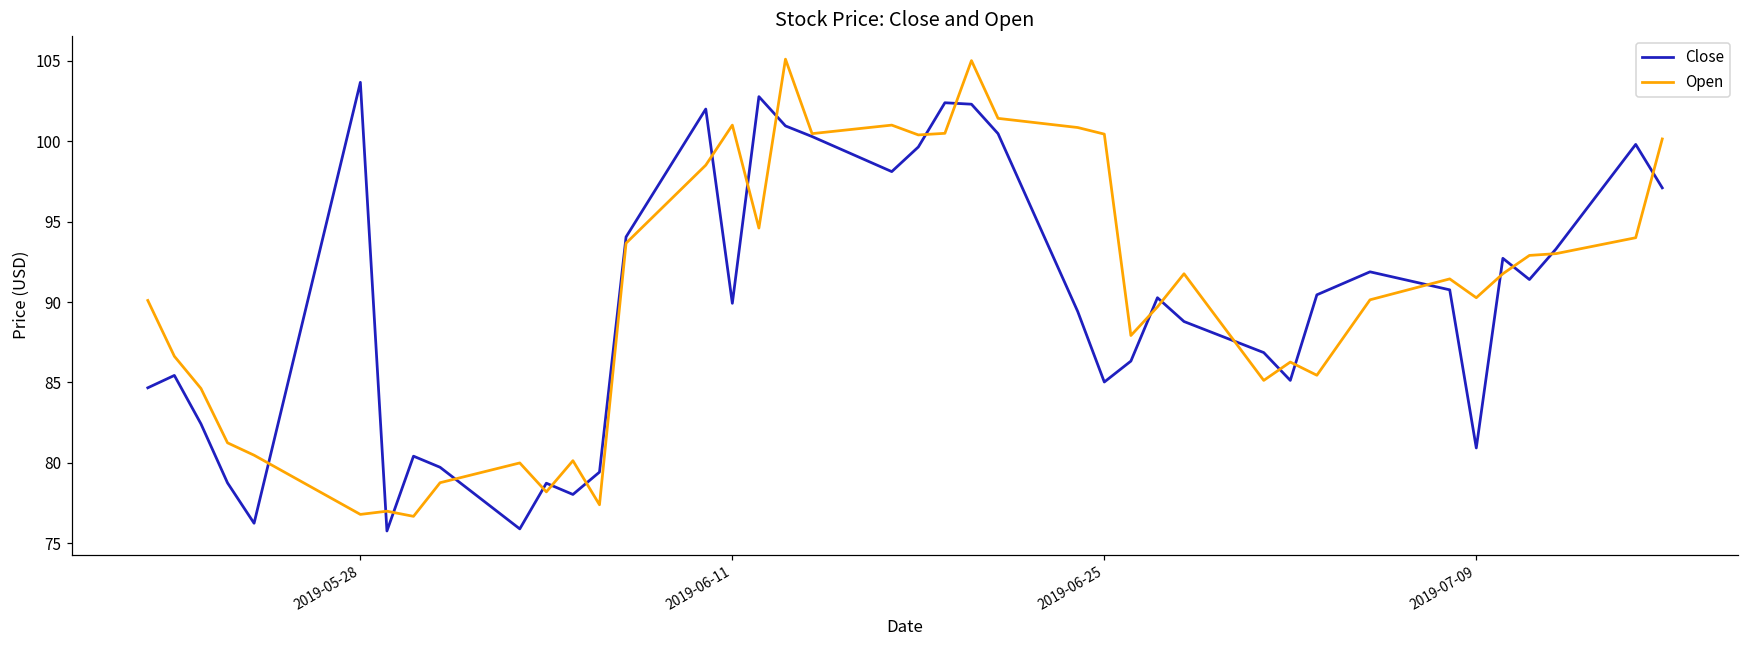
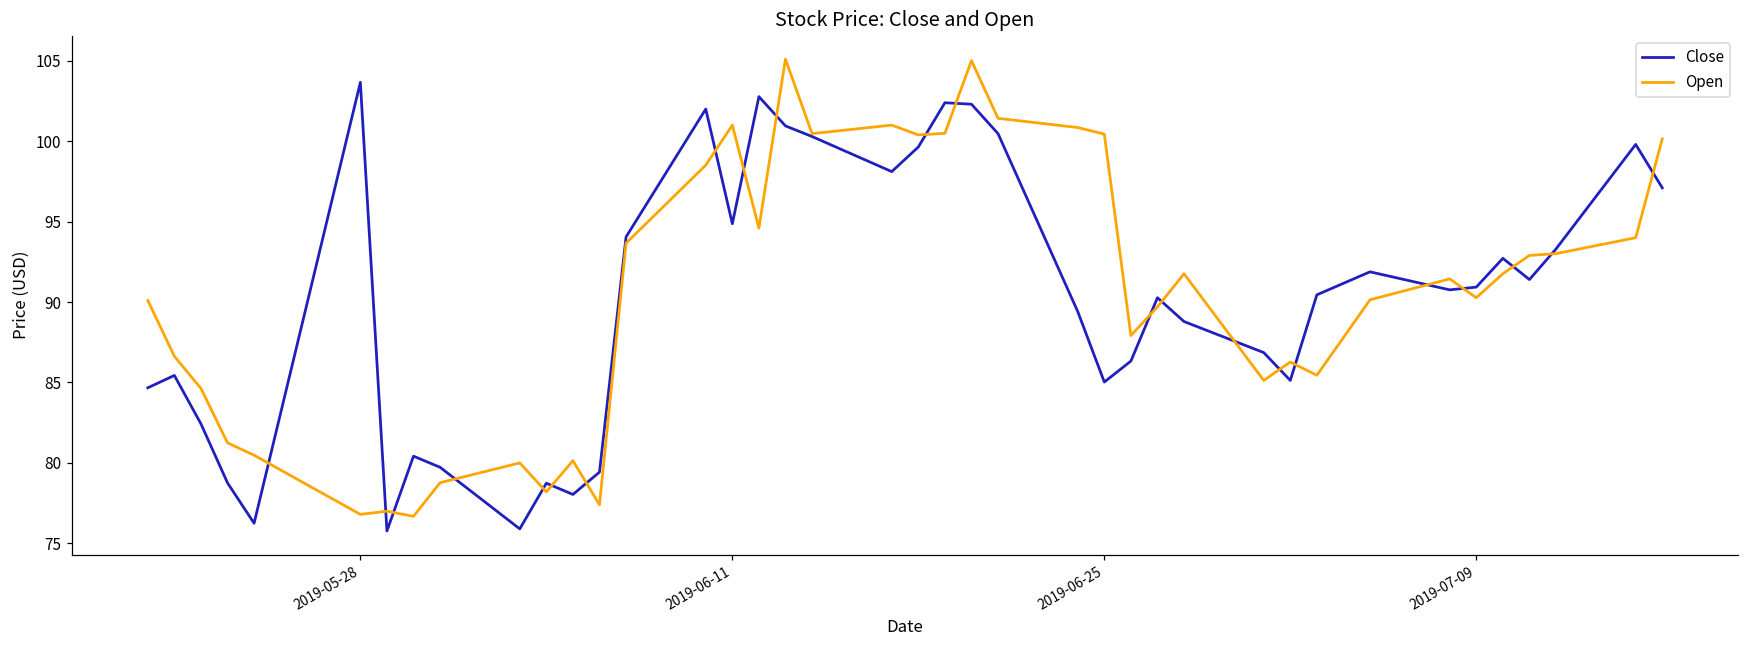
Close, 2019-06-11: 89.9 -> 94.9
Close, 2019-07-09: 80.9 -> 90.9
